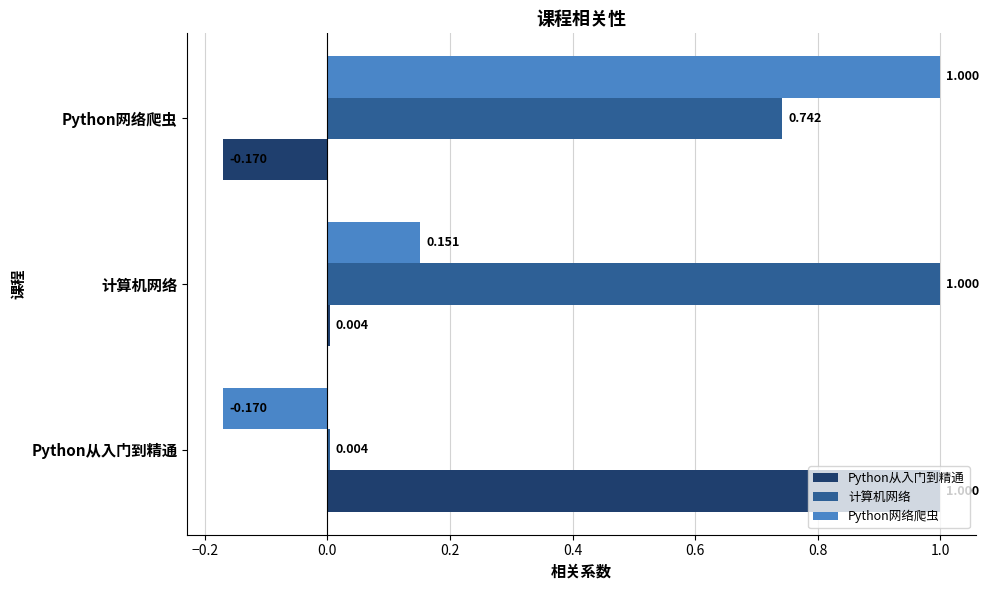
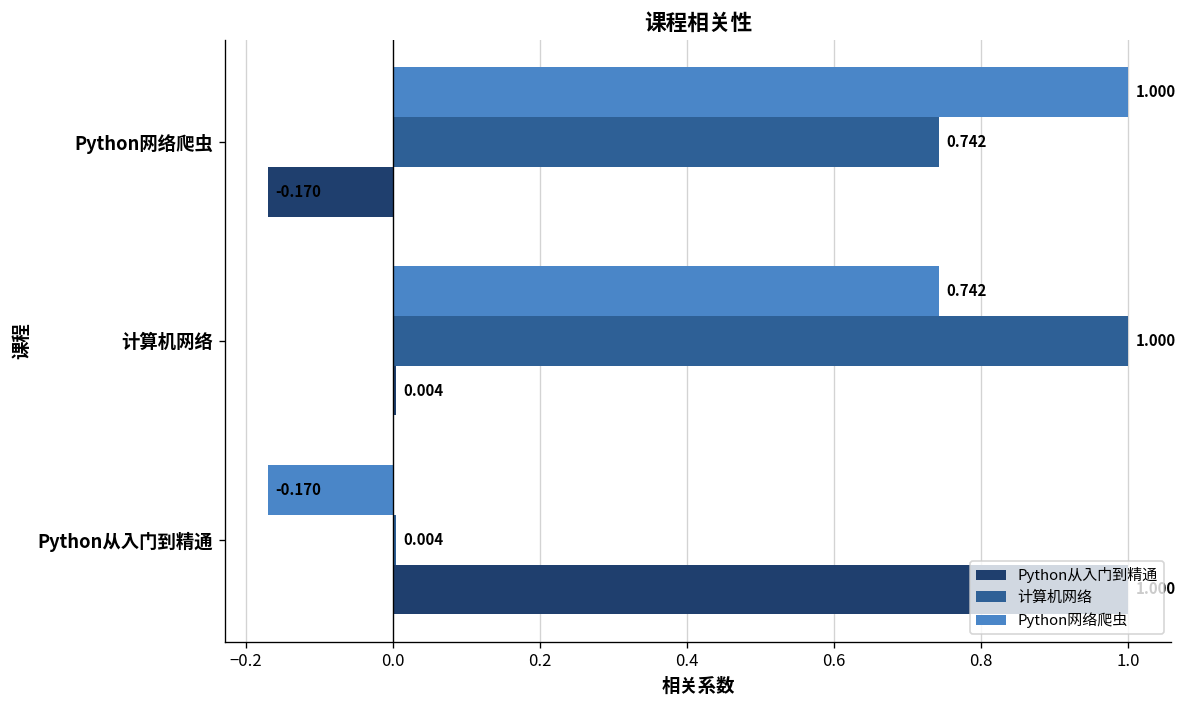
Python网络爬虫, 计算机网络: 0.151 -> 0.742
